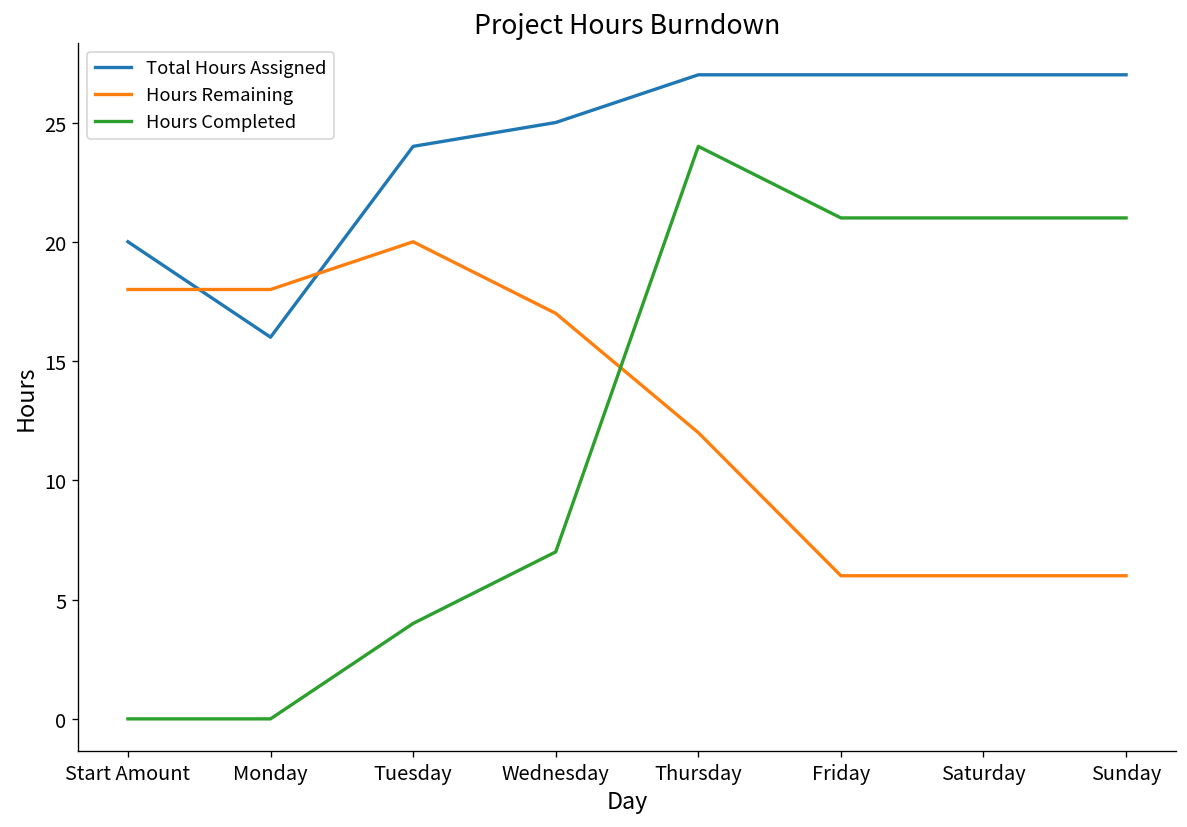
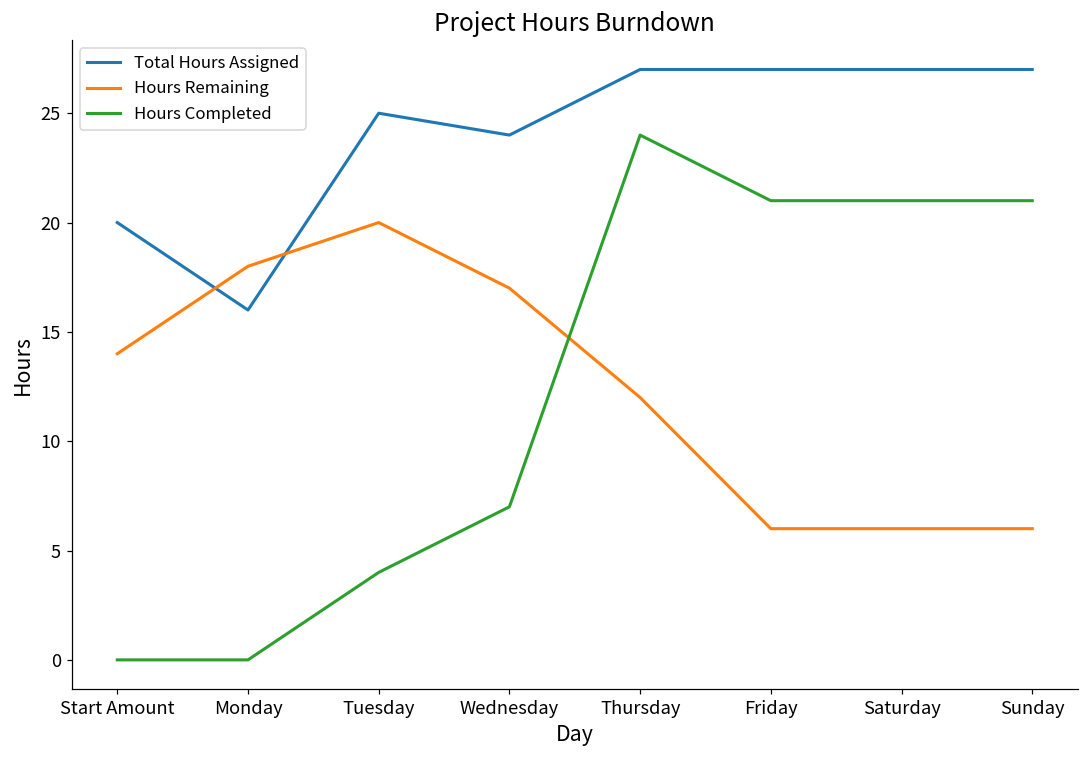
Hours Remaining, Start Amount: 18 -> 14
Total Hours Assigned, Tuesday: 24 -> 25
Total Hours Assigned, Wednesday: 25 -> 24
